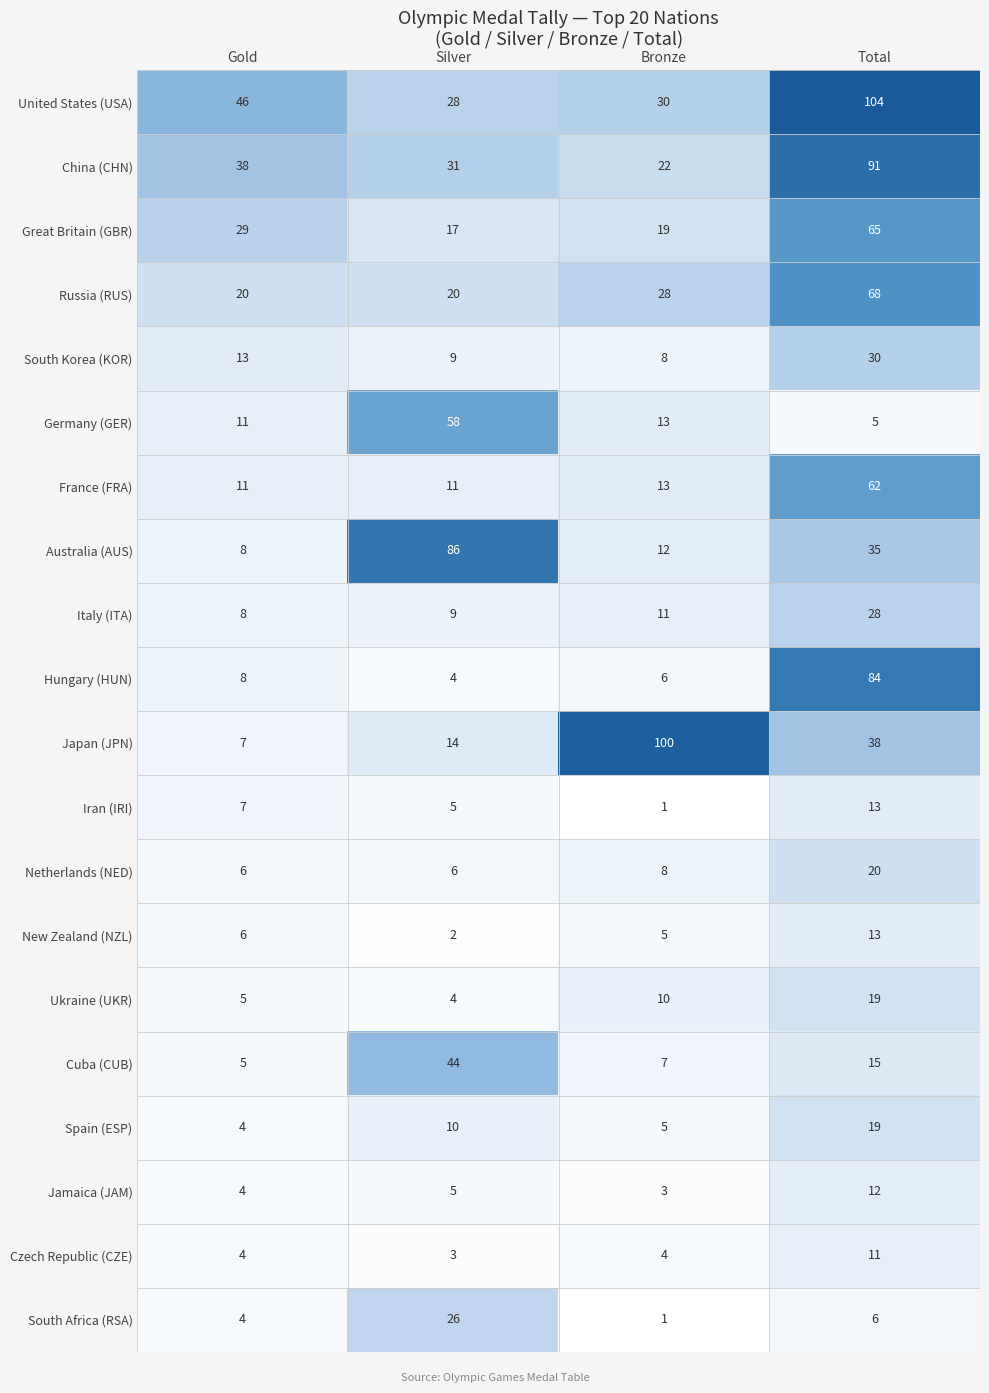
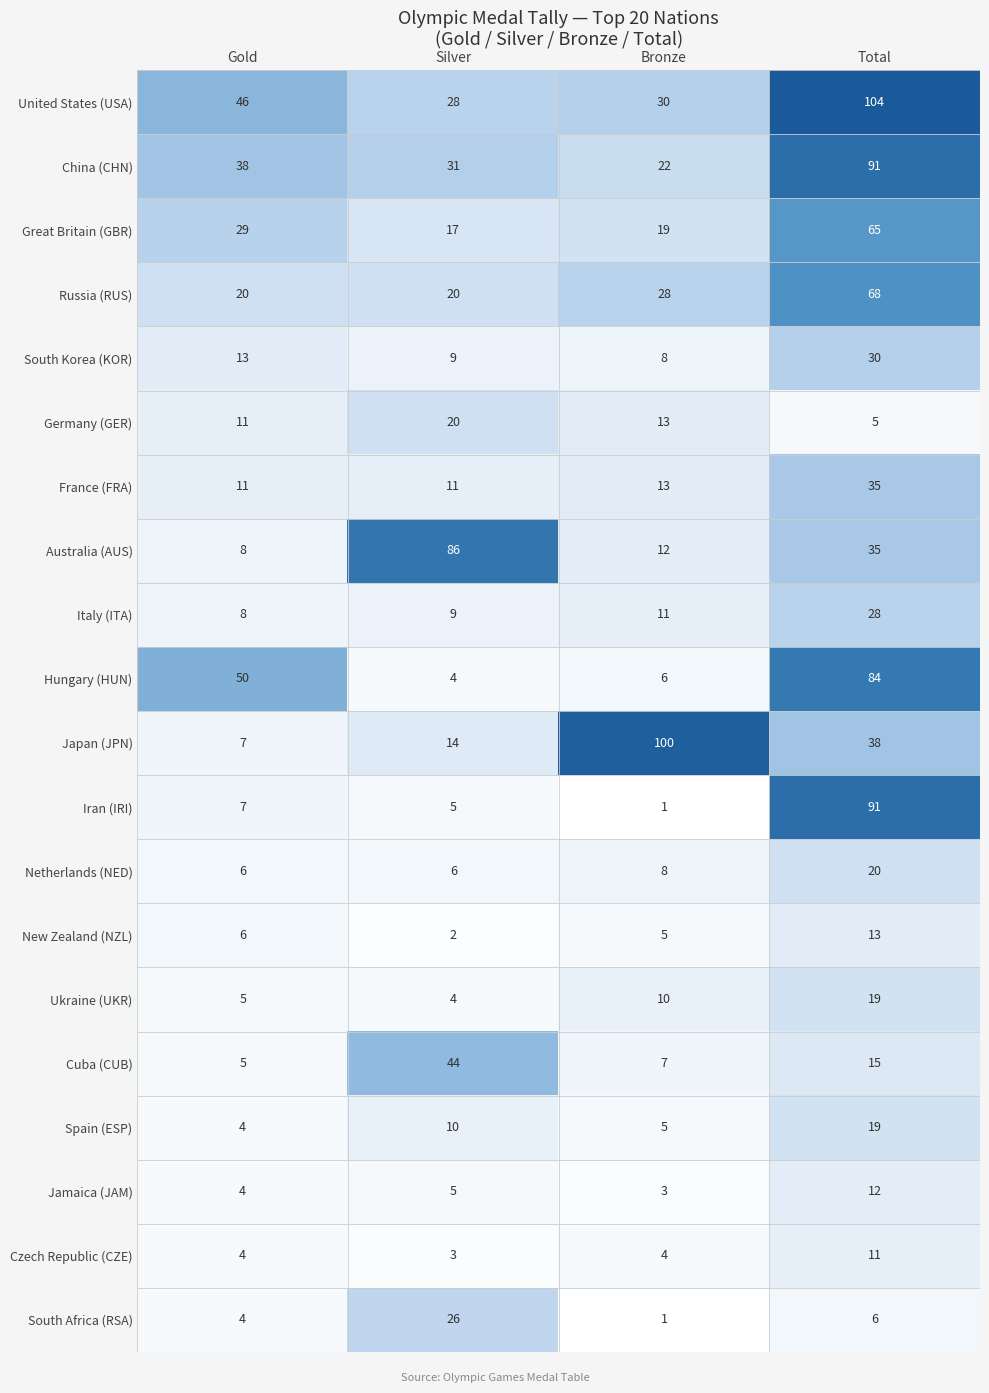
Germany (GER), Silver: 58 -> 20
France (FRA), Total: 62 -> 35
Hungary (HUN), Gold: 8 -> 50
Iran (IRI), Total: 13 -> 91
